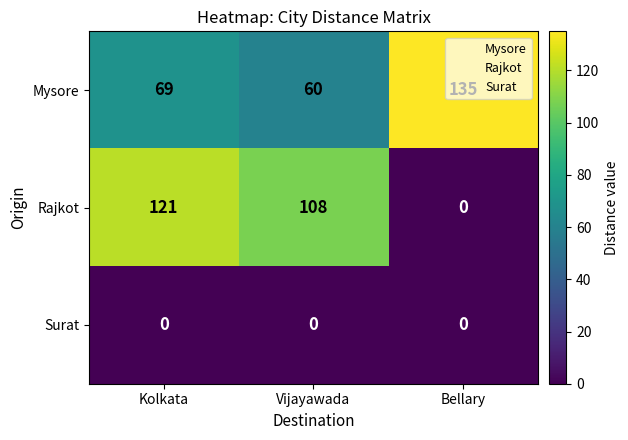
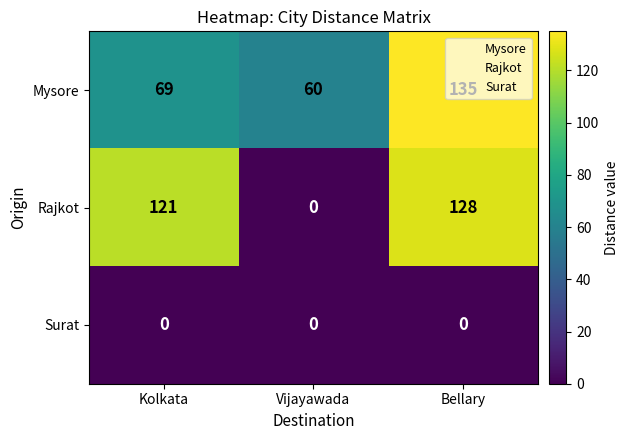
Rajkot, Vijayawada: 108 -> 0
Rajkot, Bellary: 0 -> 128
